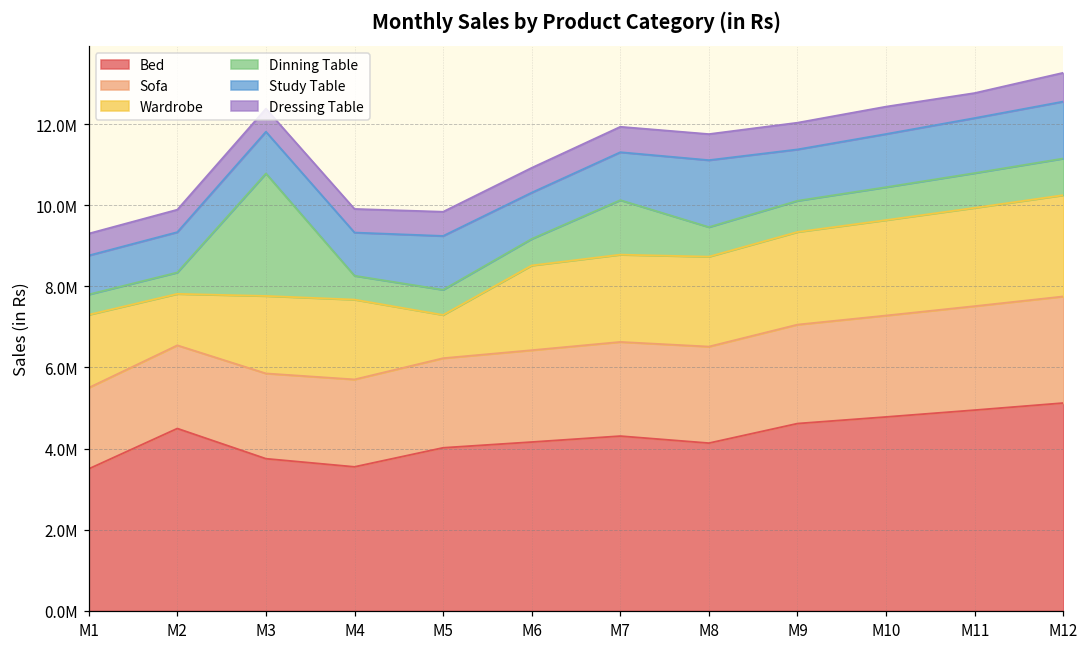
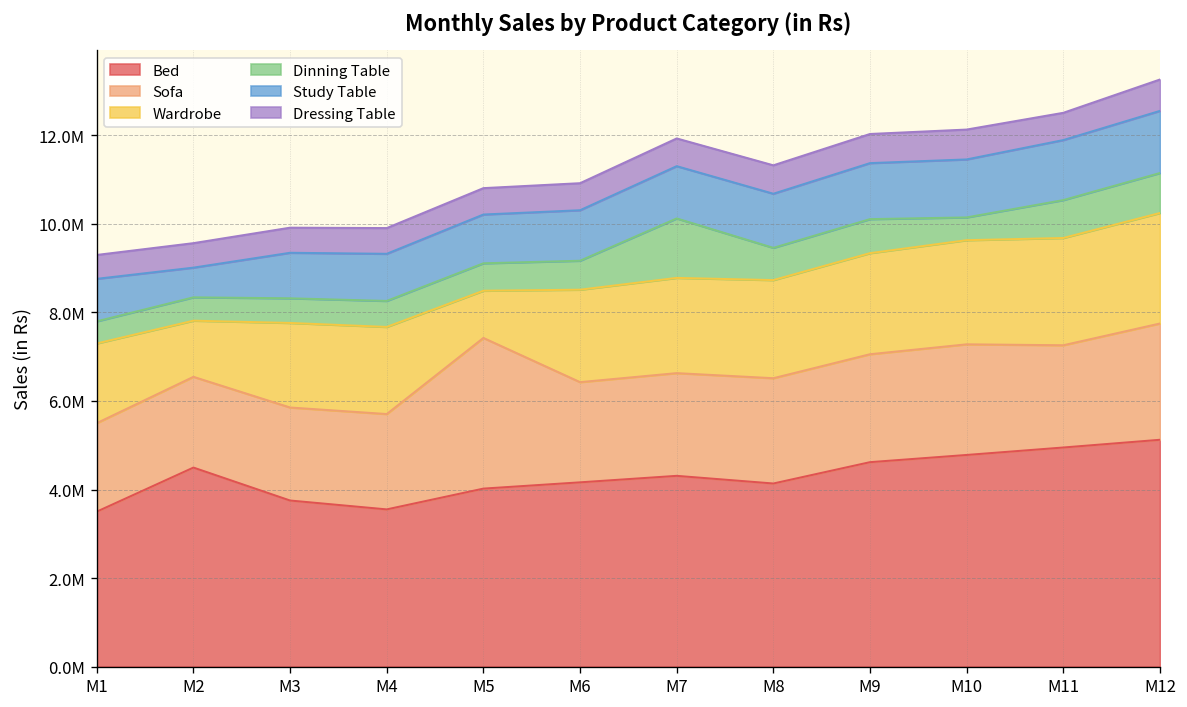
Study Table, M2: 1000000 -> 700000
Dinning Table, M3: 3000000 -> 600000
Sofa, M5: 2200000 -> 3400000
Study Table, M5: 1300000 -> 1100000
Study Table, M8: 1700000 -> 1200000
Dinning Table, M10: 800000 -> 500000
Sofa, M11: 2600000 -> 2300000
